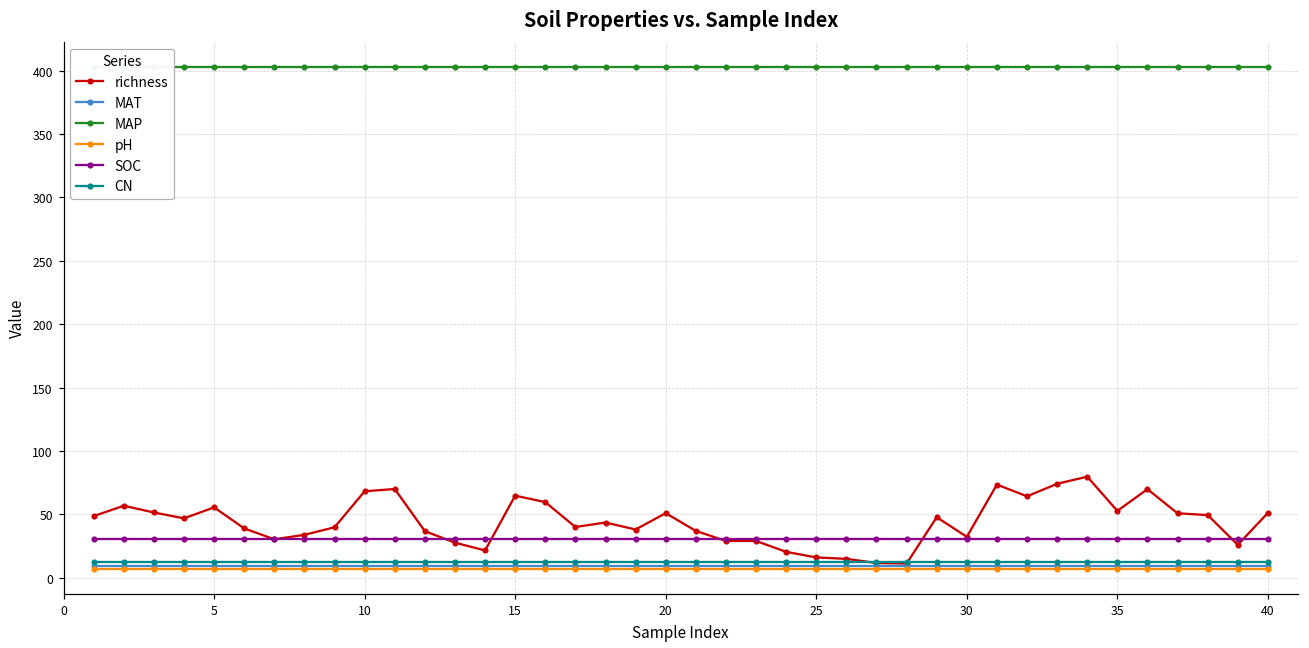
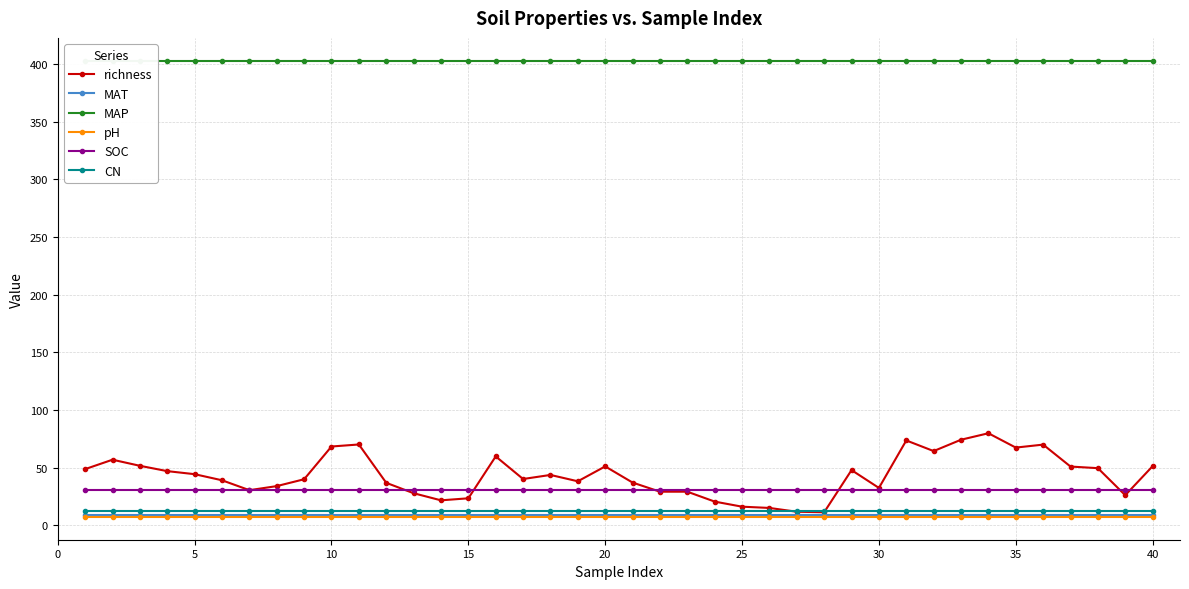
richness, 5: 56 -> 44
richness, 15: 65 -> 23
richness, 35: 53 -> 67
